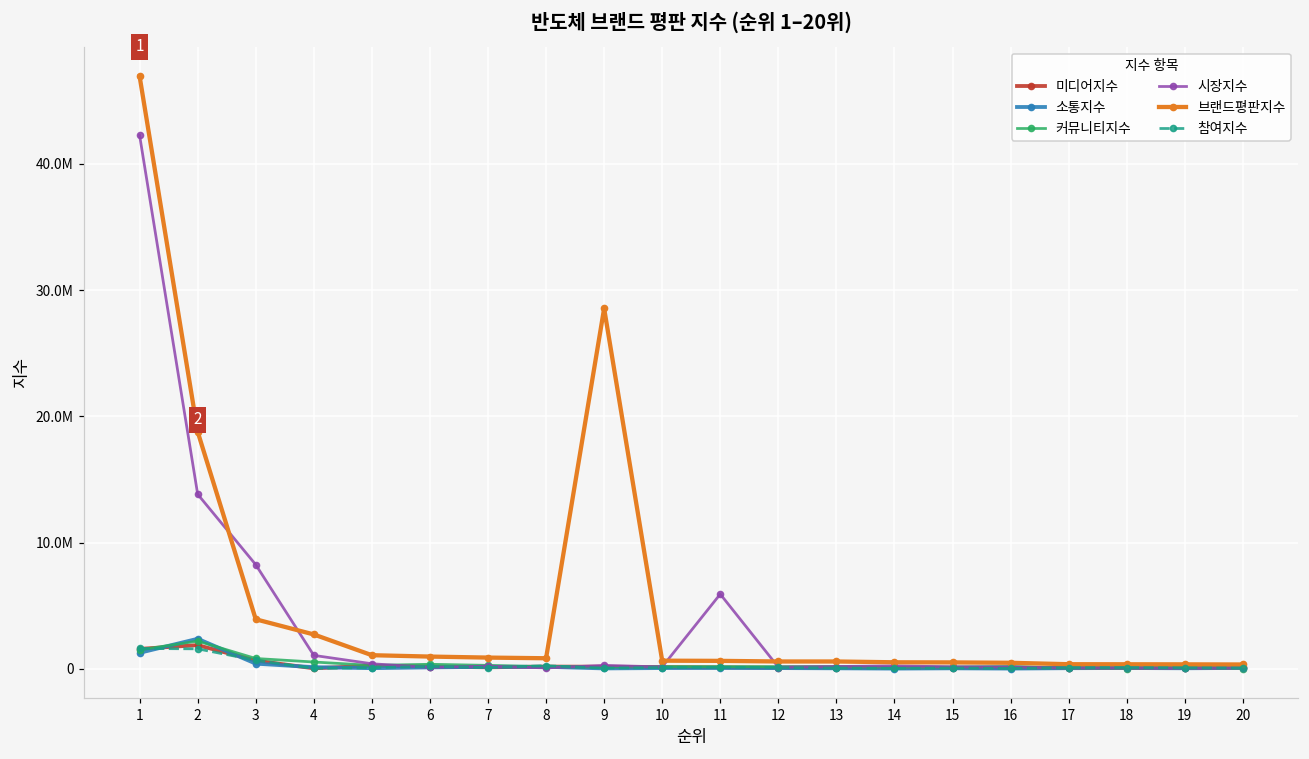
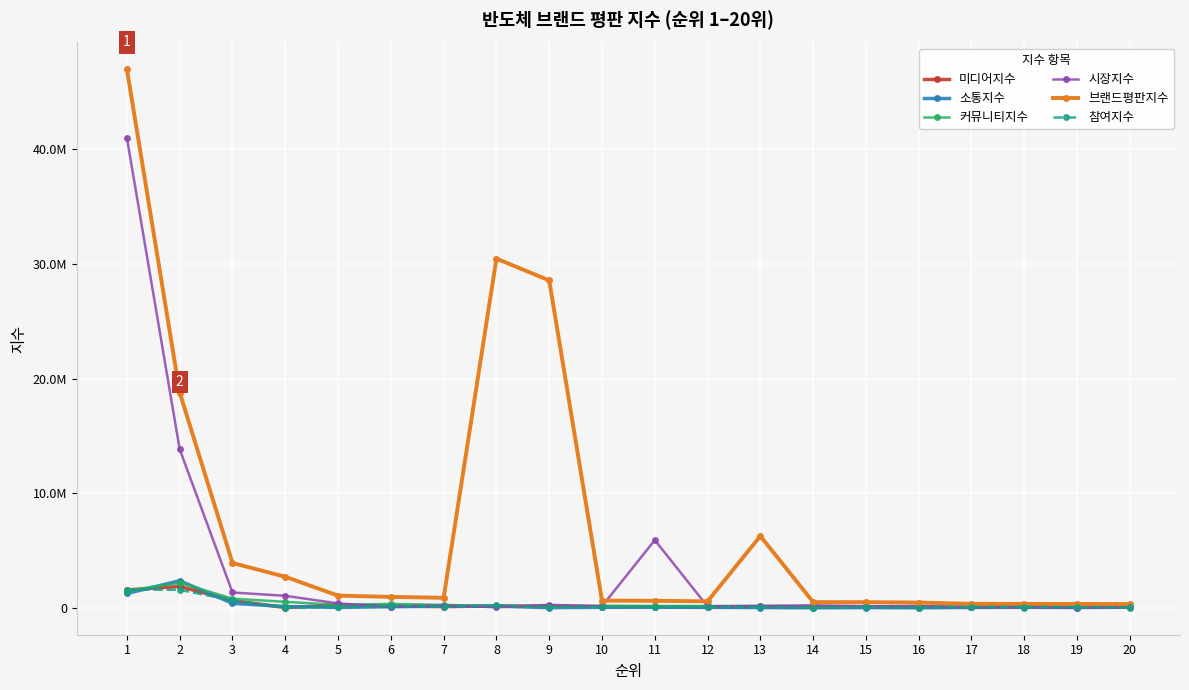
시장지수, 1: 42300000 -> 41000000
시장지수, 3: 8300000 -> 1400000
브랜드평판지수, 8: 800000 -> 30500000
브랜드평판지수, 13: 600000 -> 6300000
